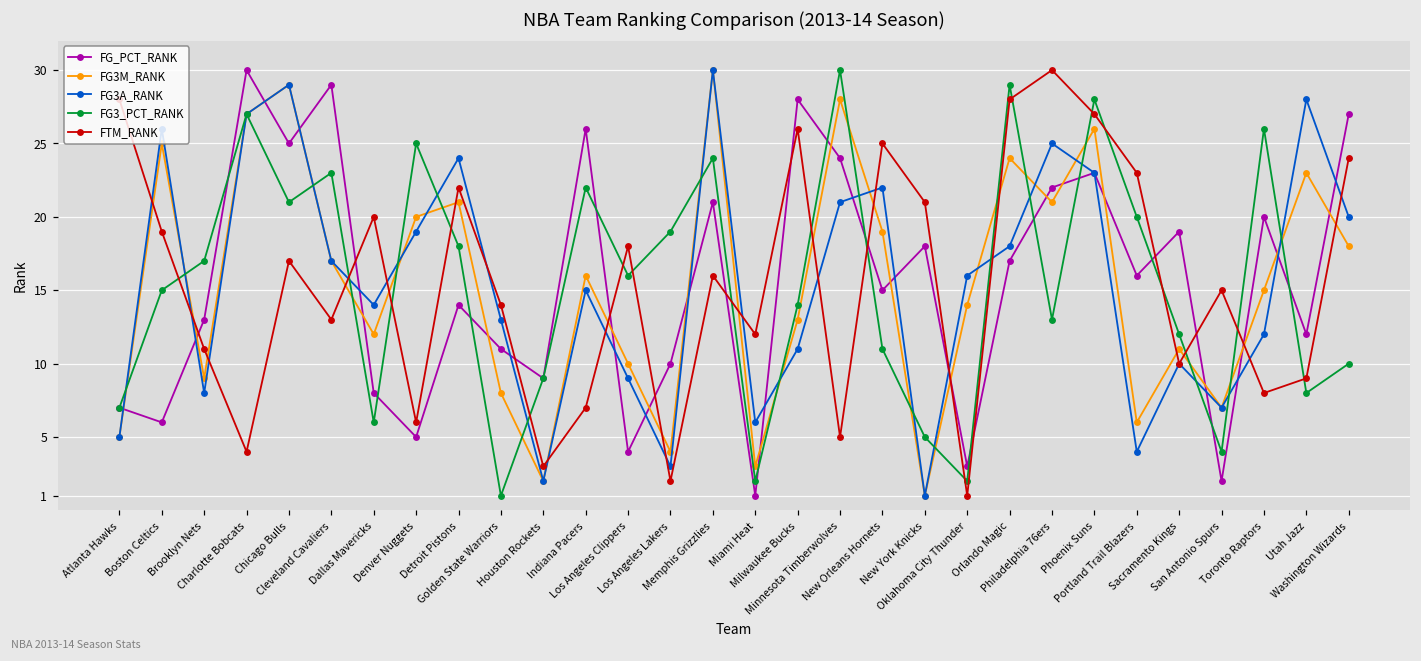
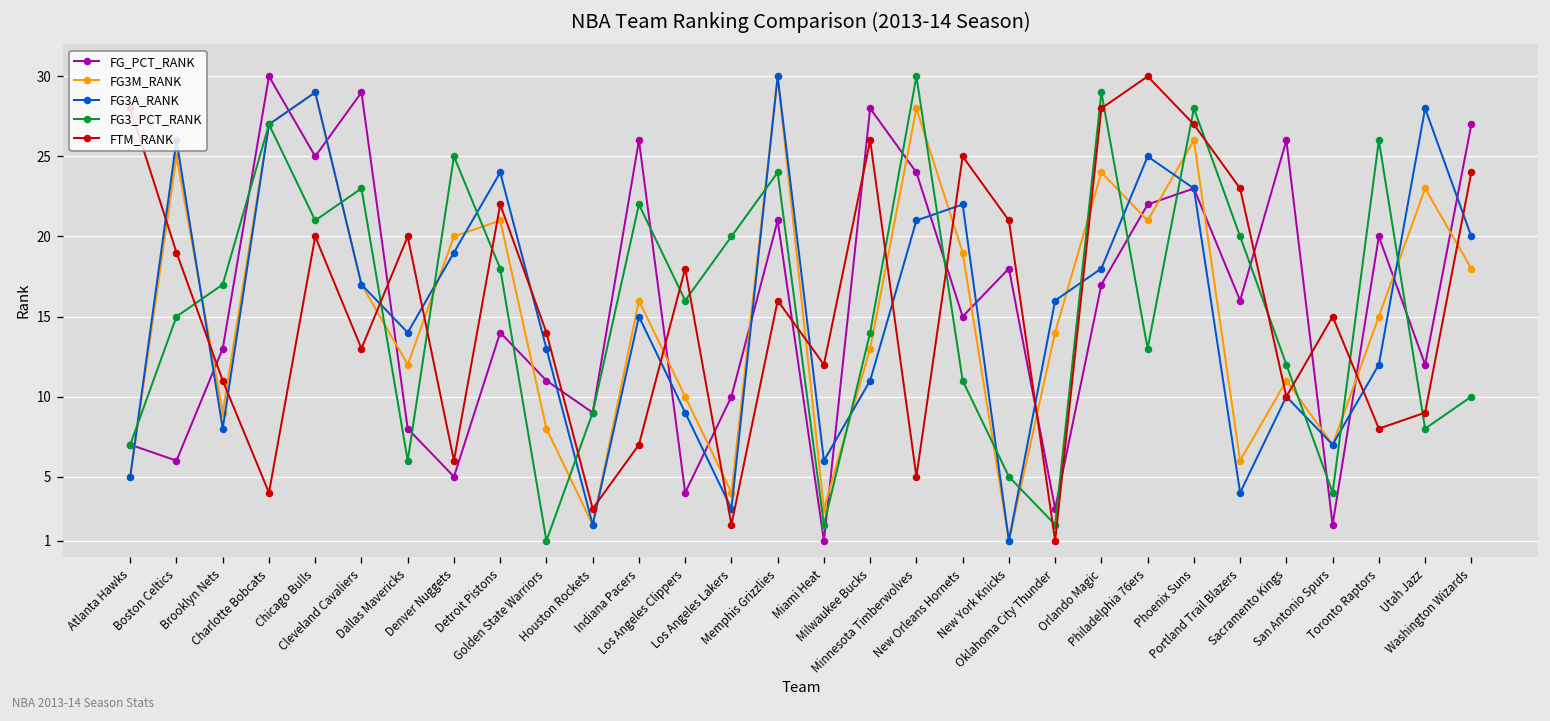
FTM_RANK, Chicago Bulls: 17 -> 20
FG3_PCT_RANK, Los Angeles Lakers: 19 -> 20
FG_PCT_RANK, Sacramento Kings: 19 -> 26
